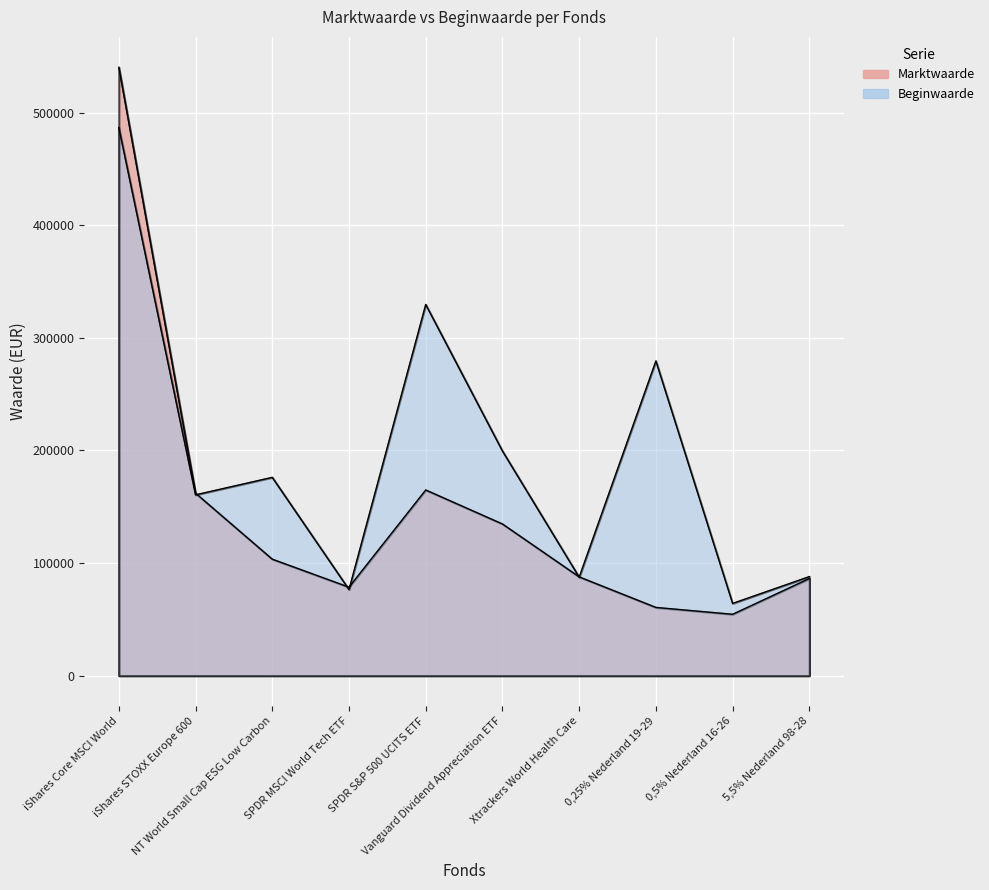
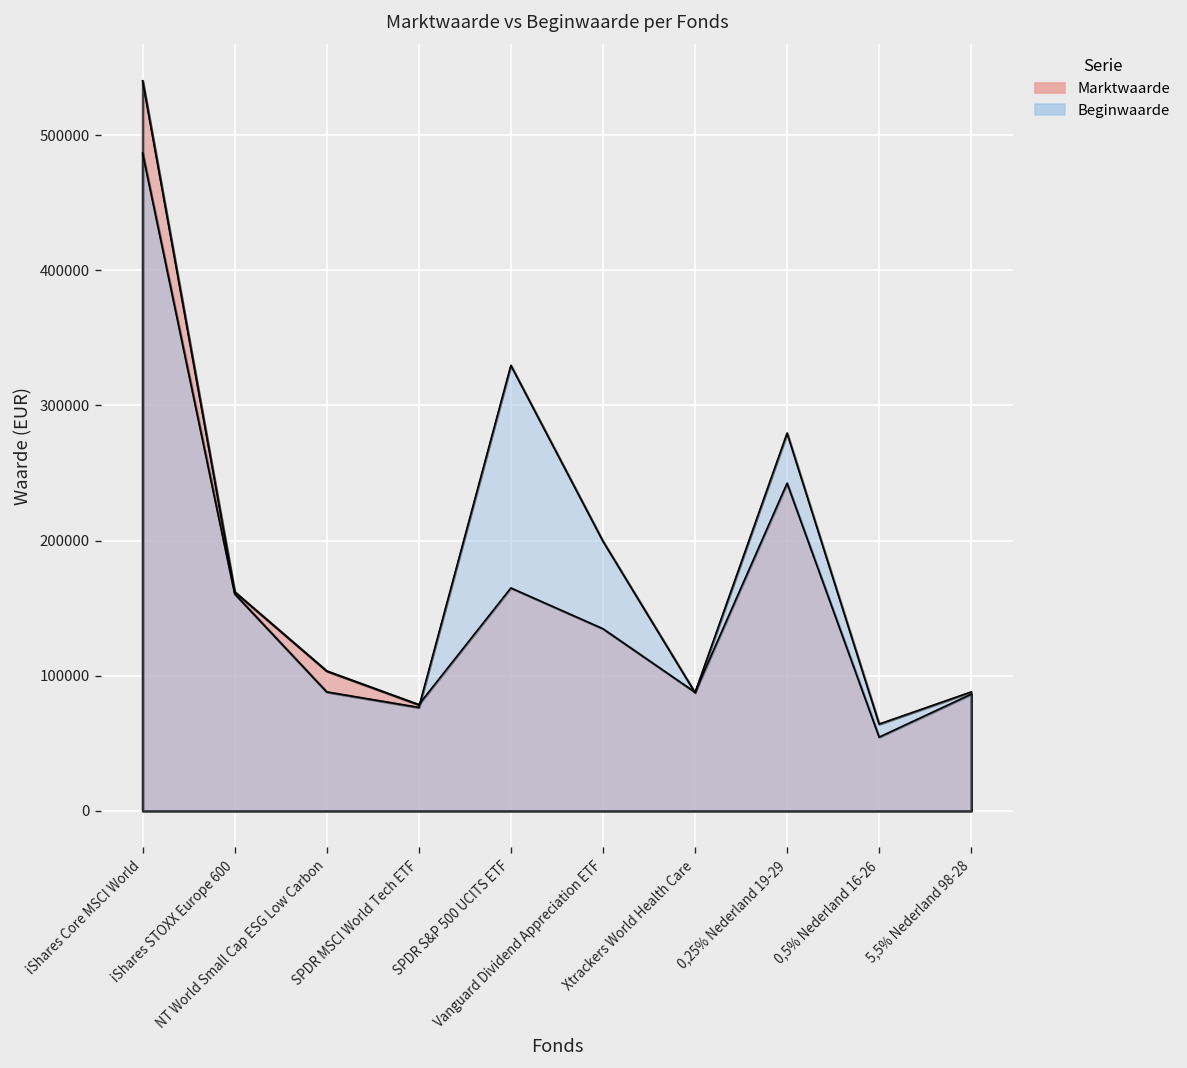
Beginwaarde, NT World Small Cap ESG Low Carbon: 176000 -> 88000
Marktwaarde, 0,25% Nederland 19-29: 61000 -> 242000
